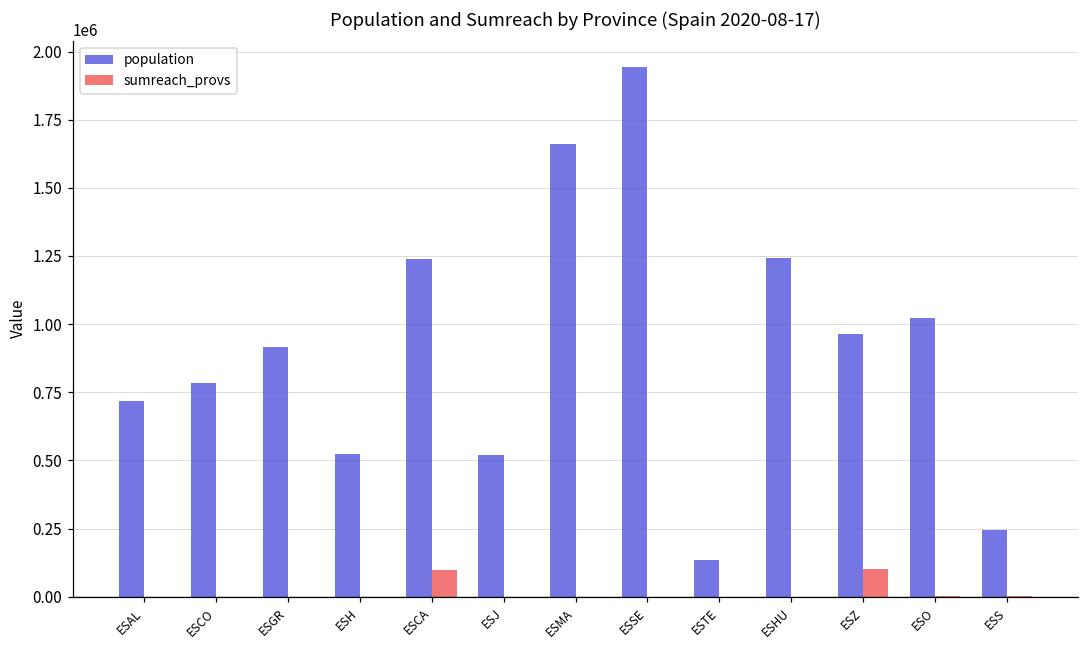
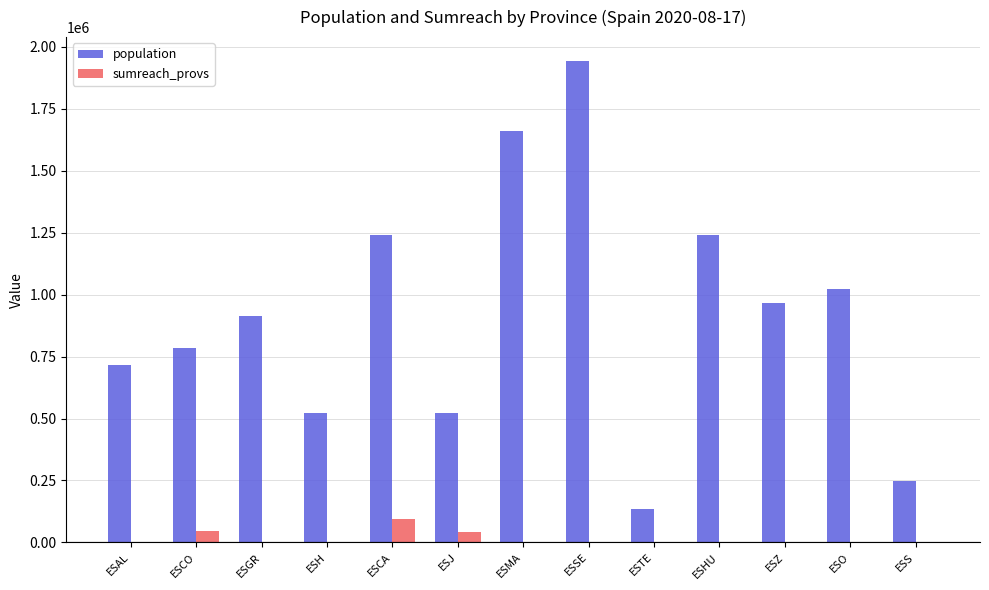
sumreach_provs, ESCO: 0 -> 50000
sumreach_provs, ESJ: 0 -> 40000
sumreach_provs, ESZ: 100000 -> 0
